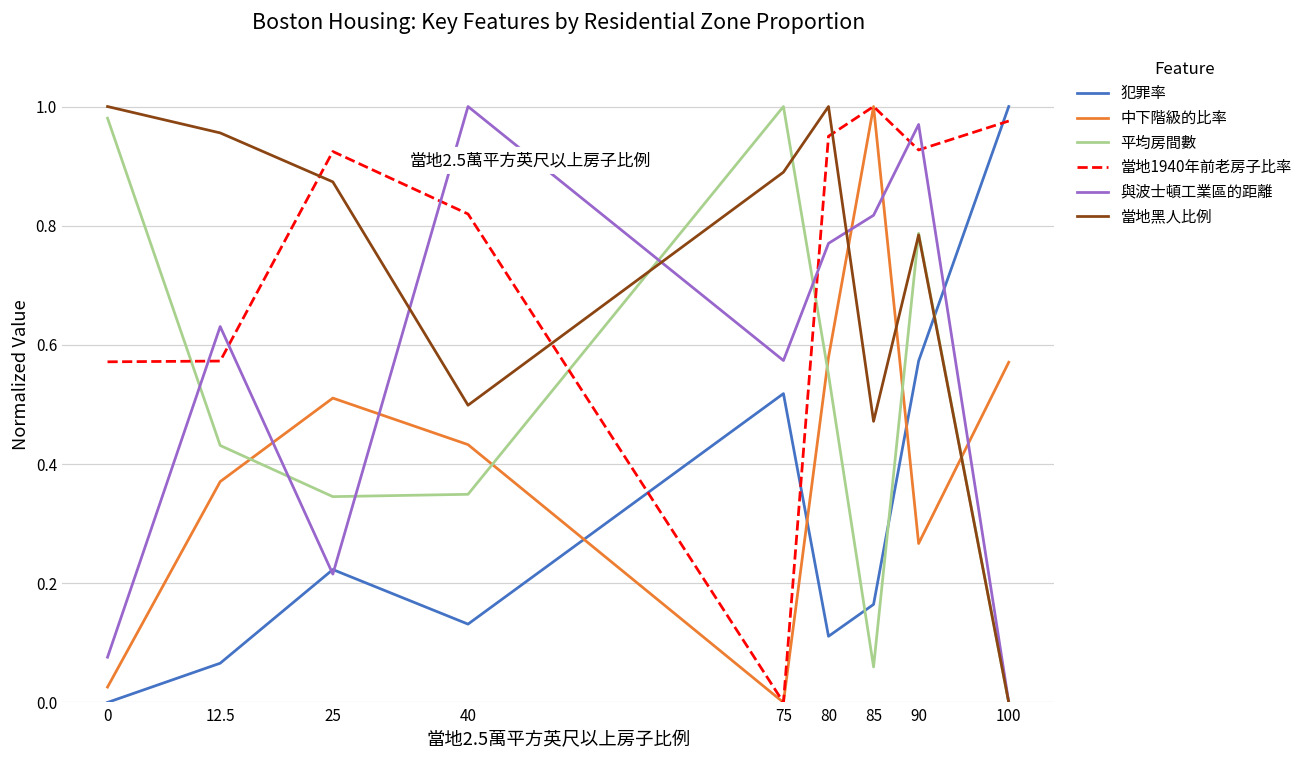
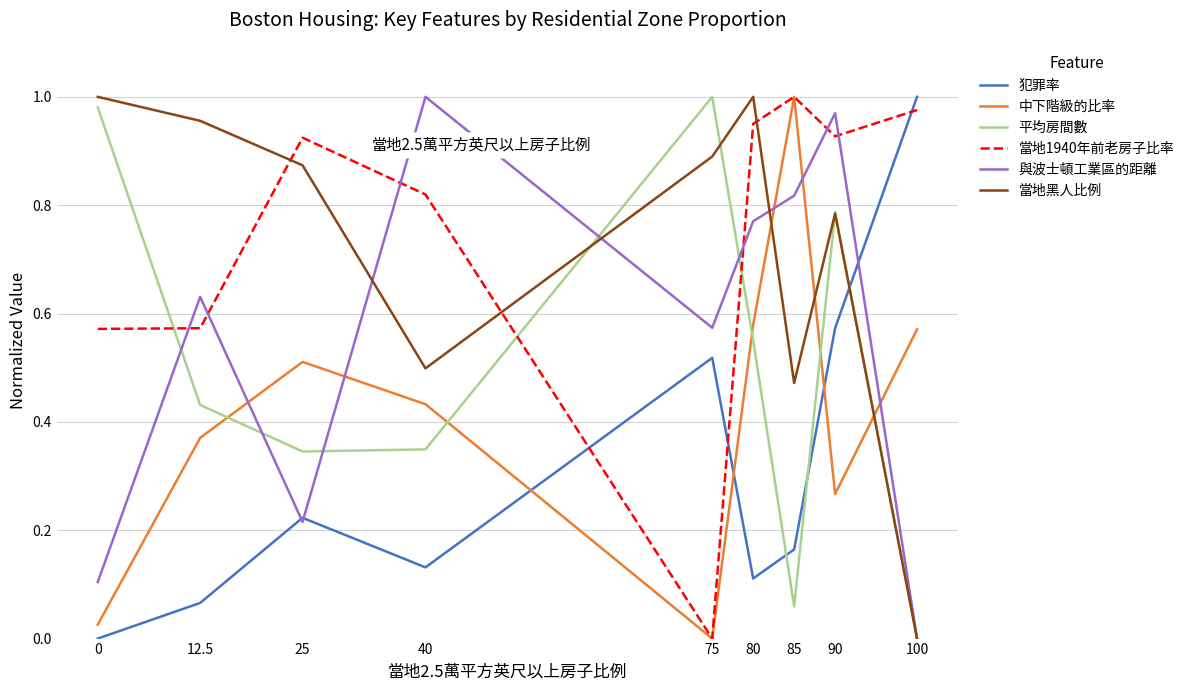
與波士頓工業區的距離, 0: 0.08 -> 0.10
